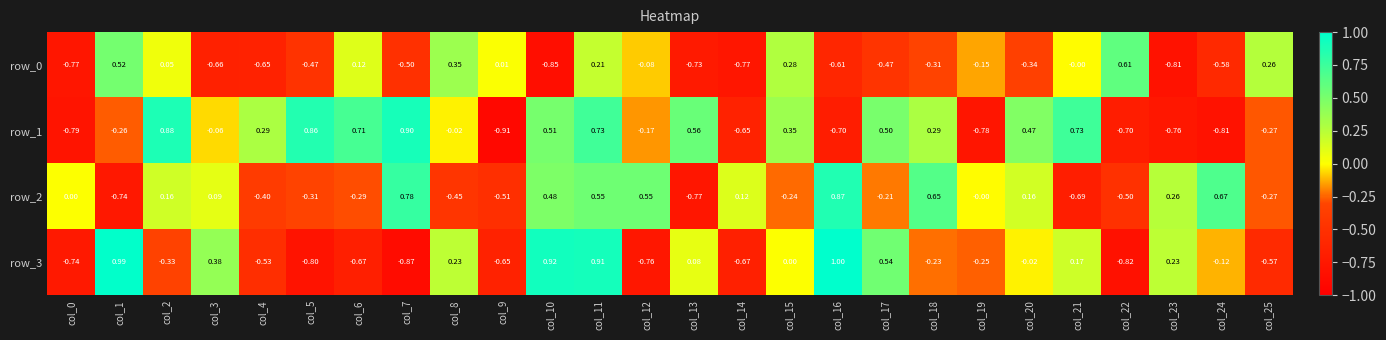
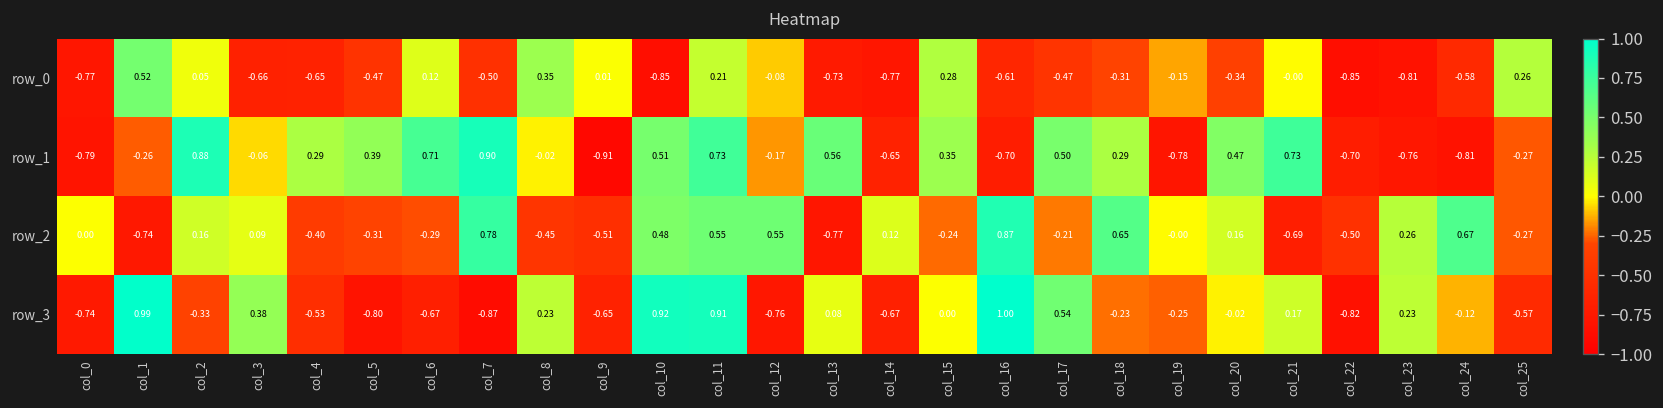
row_0, col_22: 0.61 -> -0.85
row_1, col_5: 0.86 -> 0.39
